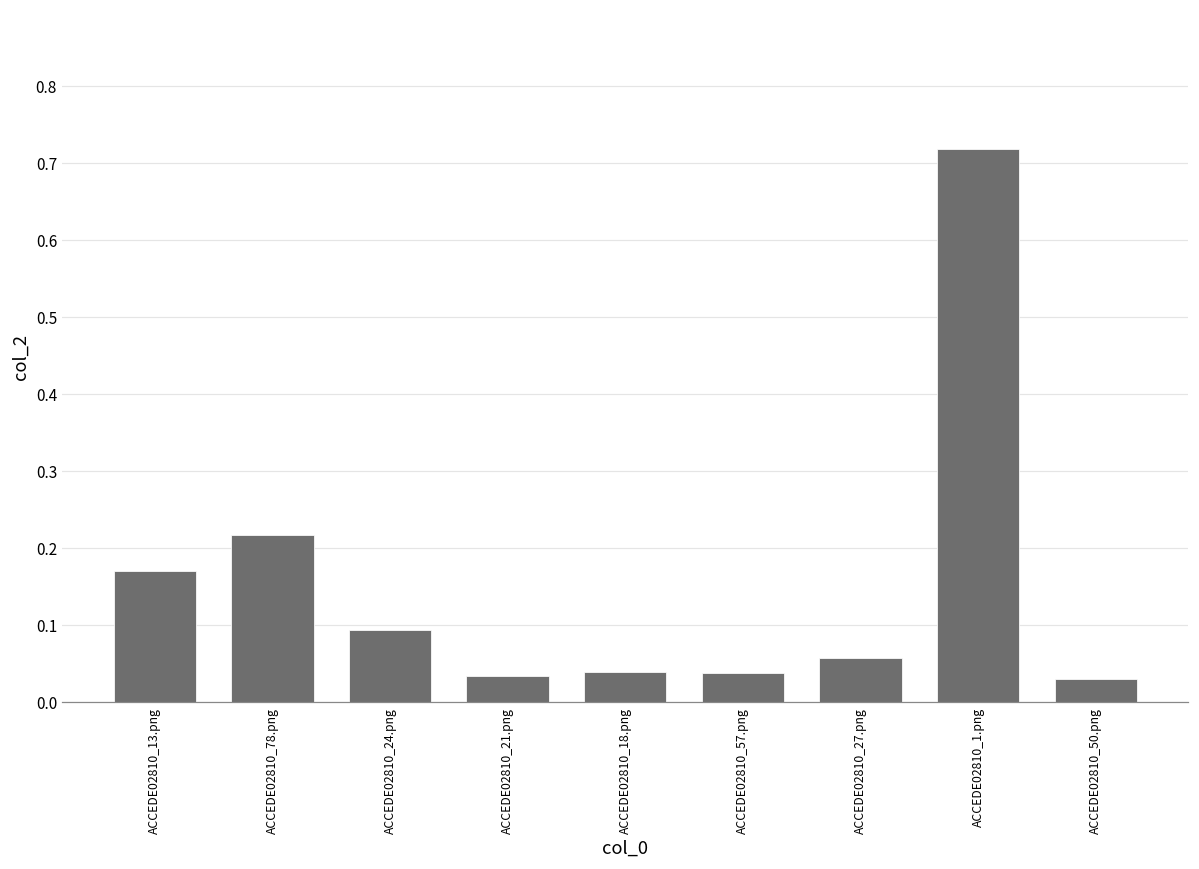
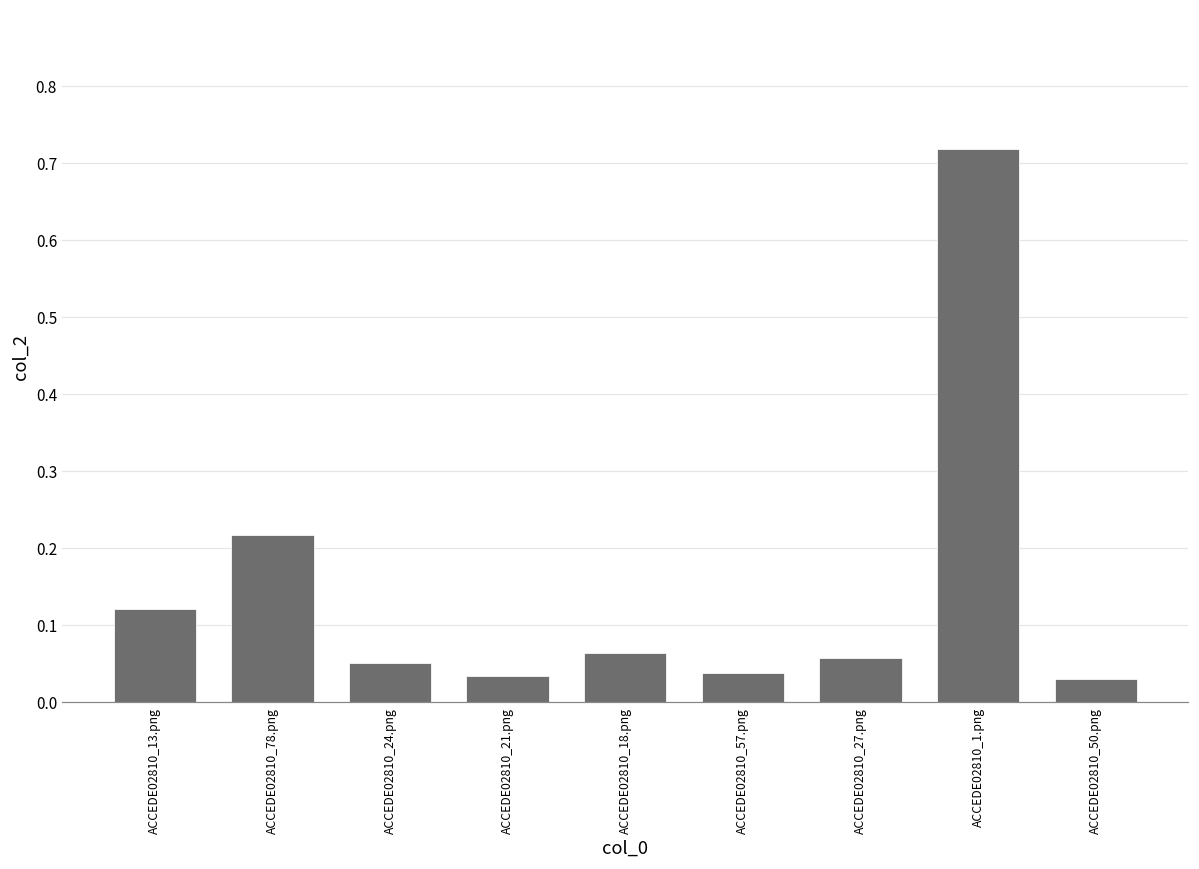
ACCEDE02810_13.png: 0.17 -> 0.12
ACCEDE02810_24.png: 0.09 -> 0.05
ACCEDE02810_18.png: 0.04 -> 0.06
